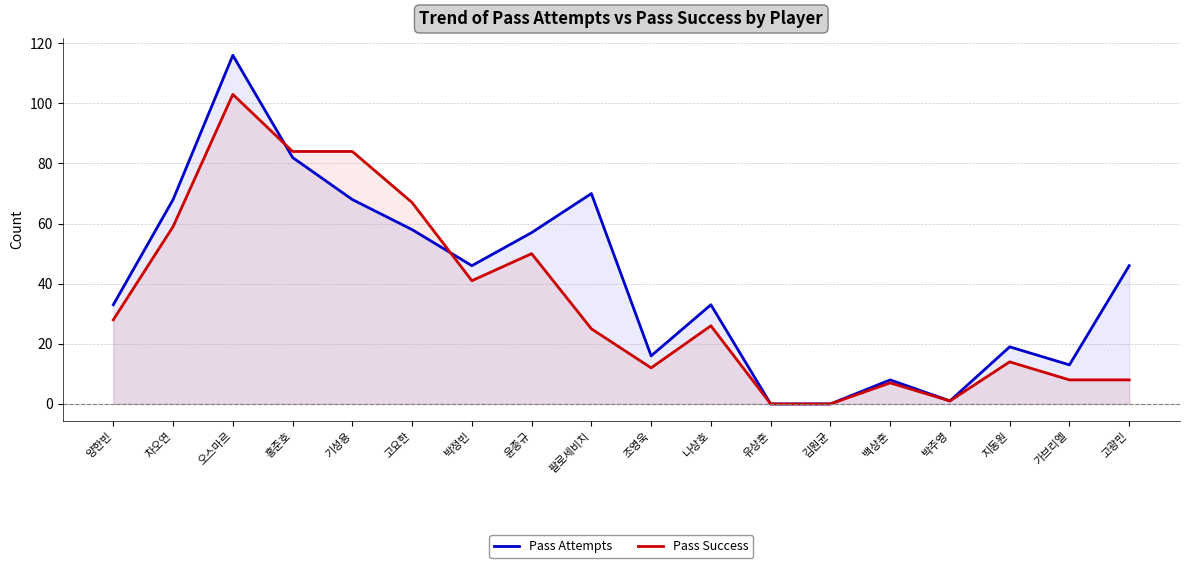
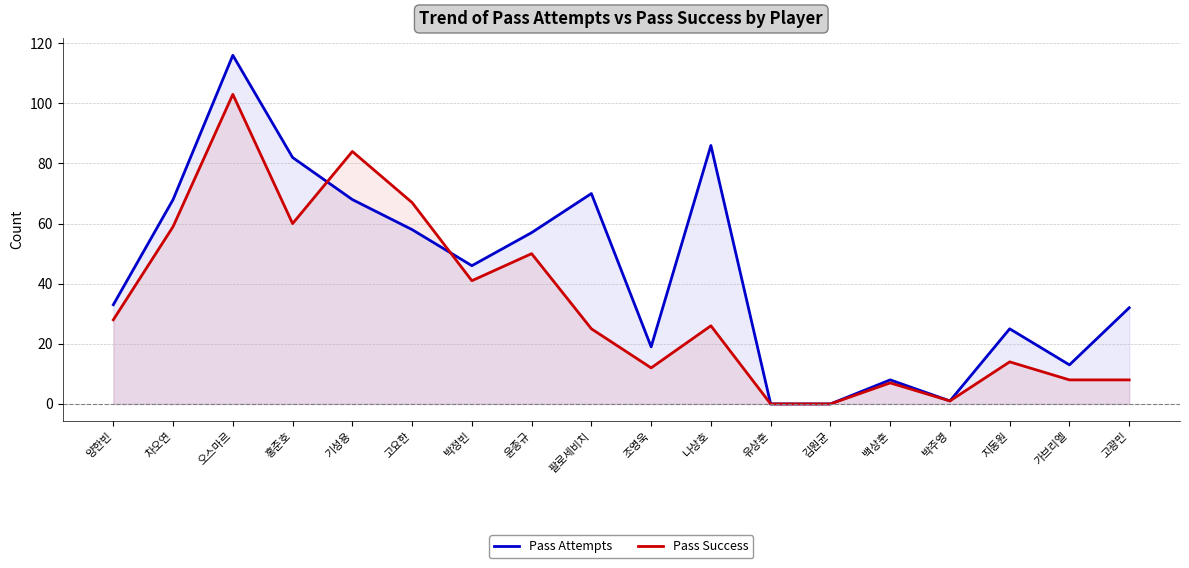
Pass Success, 홍준호: 84 -> 60
Pass Attempts, 조영욱: 16 -> 19
Pass Attempts, 나상호: 33 -> 86
Pass Attempts, 지동원: 19 -> 25
Pass Attempts, 고광민: 46 -> 32
